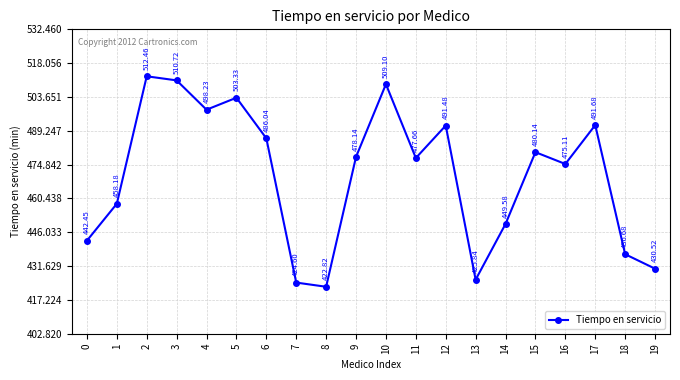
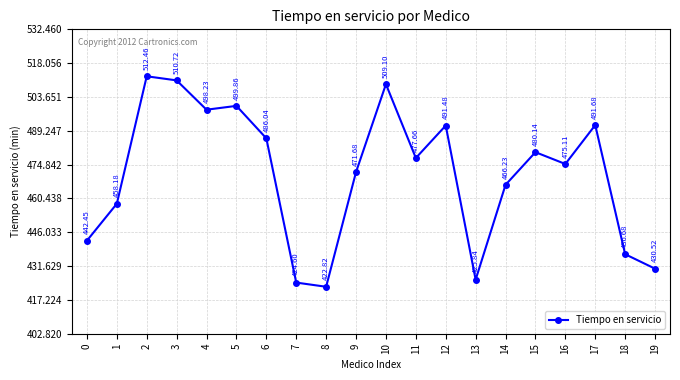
5: 503.33 -> 499.86
9: 478.14 -> 471.68
14: 449.58 -> 466.23
